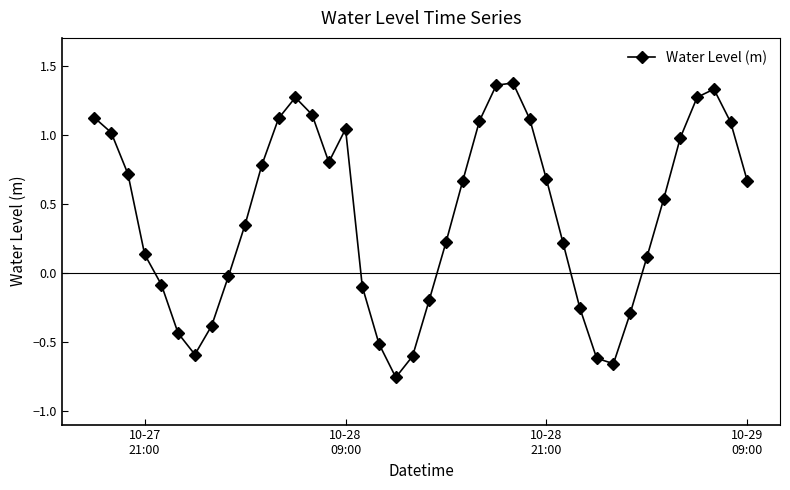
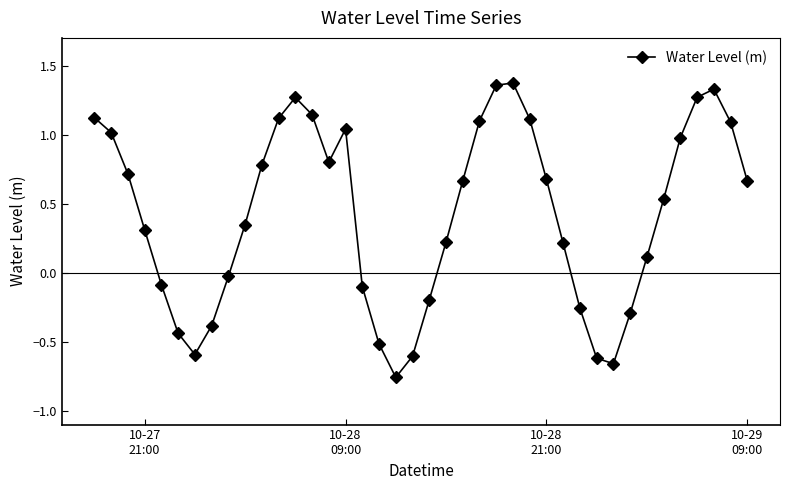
10-27 21:00: 0.13 -> 0.31
